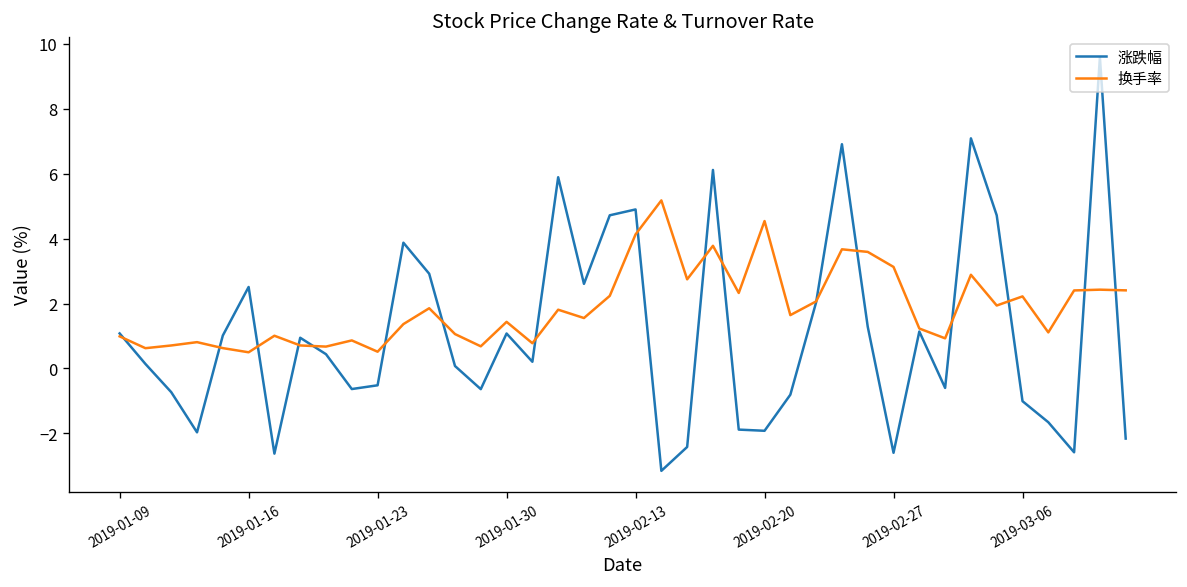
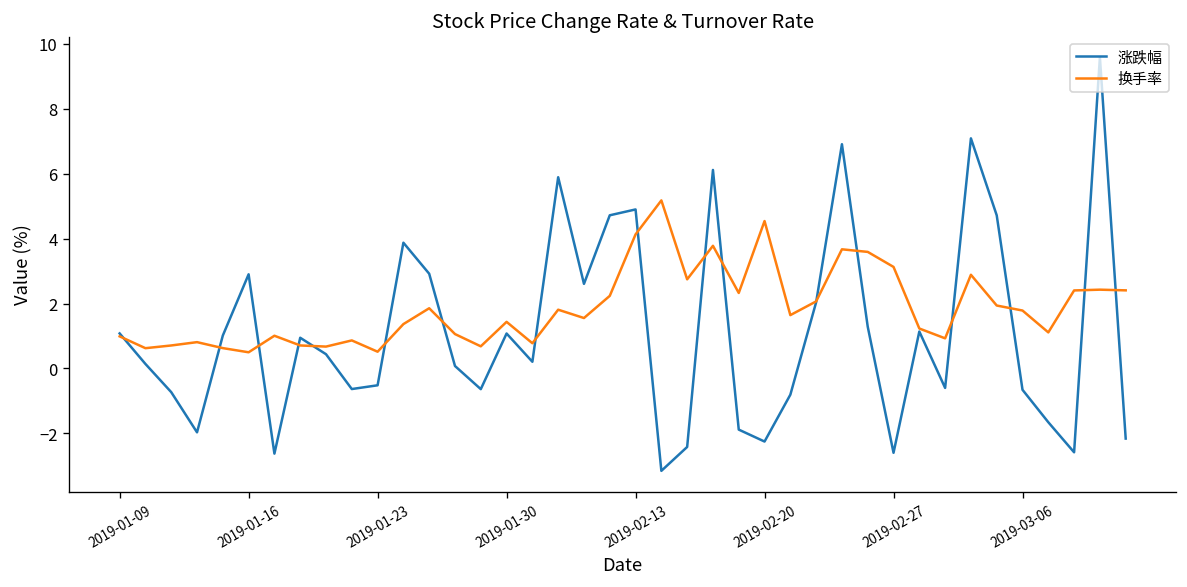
涨跌幅, 2019-01-16: 2.5 -> 2.9
涨跌幅, 2019-02-20: -1.9 -> -2.3
涨跌幅, 2019-03-06: -1.0 -> -0.7
换手率, 2019-03-06: 2.2 -> 1.8
